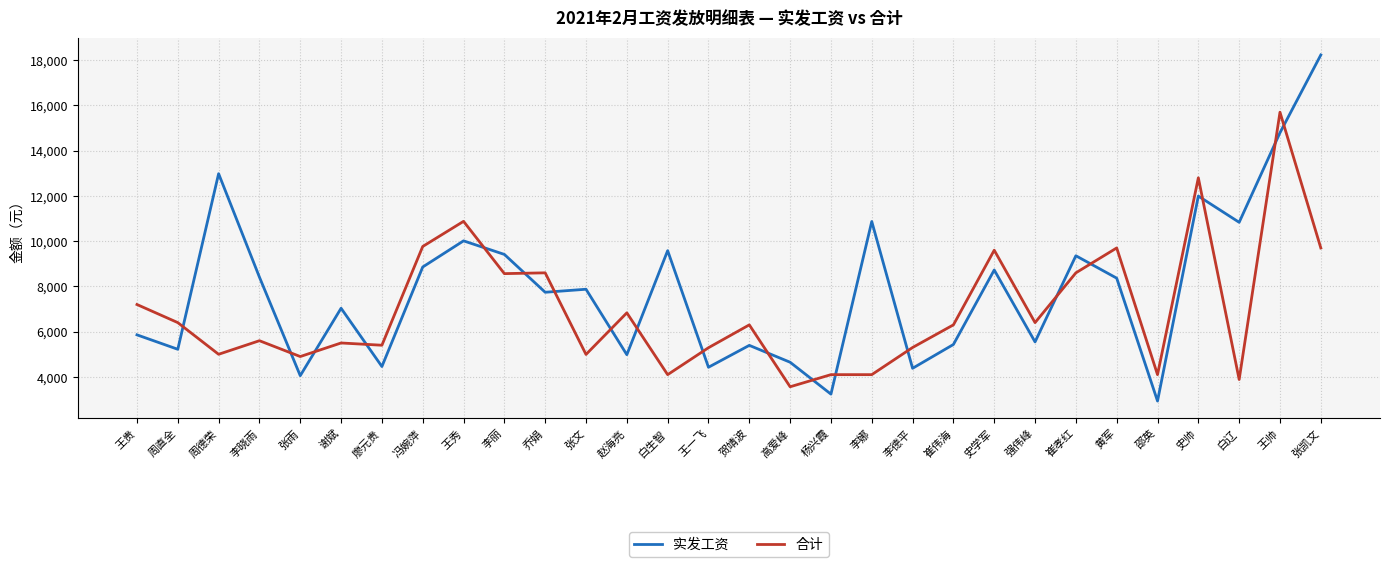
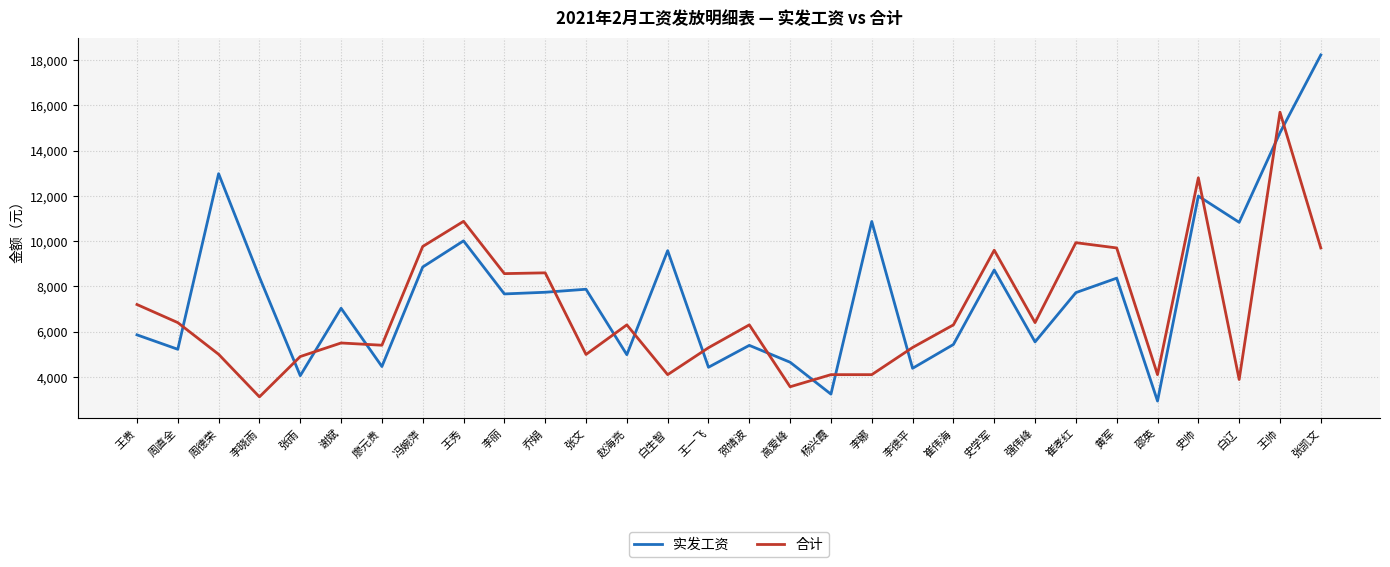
合计, 李晓雨: 5,600 -> 3,100
实发工资, 李丽: 9,400 -> 7,700
合计, 赵海亮: 6,800 -> 6,300
实发工资, 崔孝红: 9,400 -> 7,700
合计, 崔孝红: 8,600 -> 9,900
